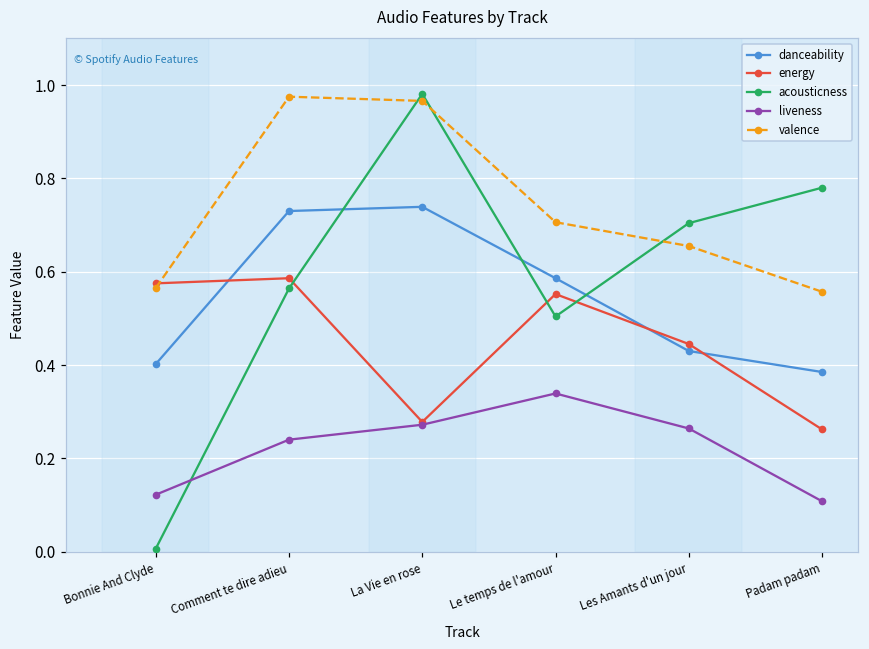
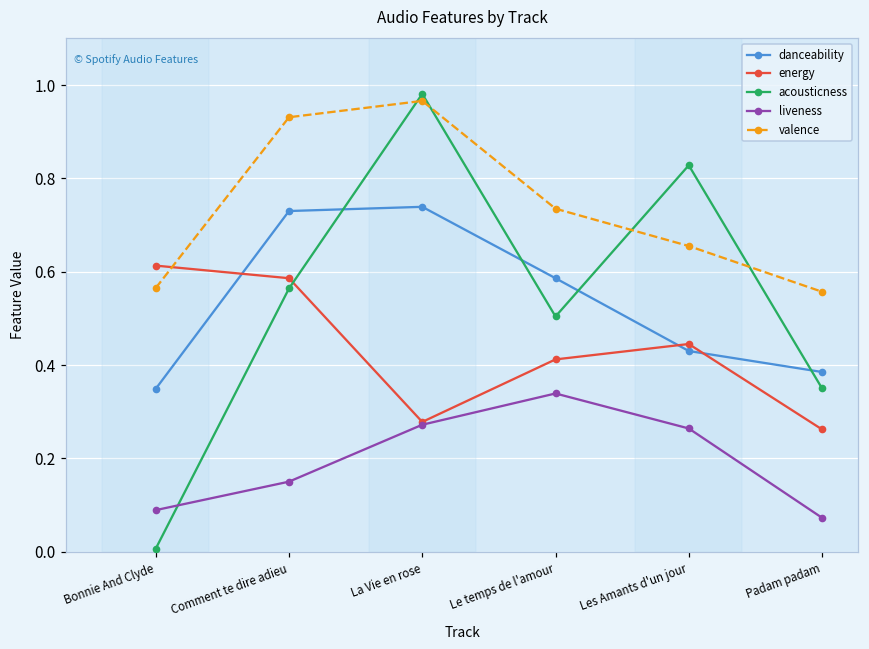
danceability, Bonnie And Clyde: 0.40 -> 0.35
energy, Bonnie And Clyde: 0.58 -> 0.61
liveness, Bonnie And Clyde: 0.12 -> 0.09
liveness, Comment te dire adieu: 0.24 -> 0.15
valence, Comment te dire adieu: 0.98 -> 0.93
energy, Le temps de l'amour: 0.55 -> 0.41
valence, Le temps de l'amour: 0.71 -> 0.74
acousticness, Les Amants d'un jour: 0.70 -> 0.83
acousticness, Padam padam: 0.78 -> 0.35
liveness, Padam padam: 0.11 -> 0.07
